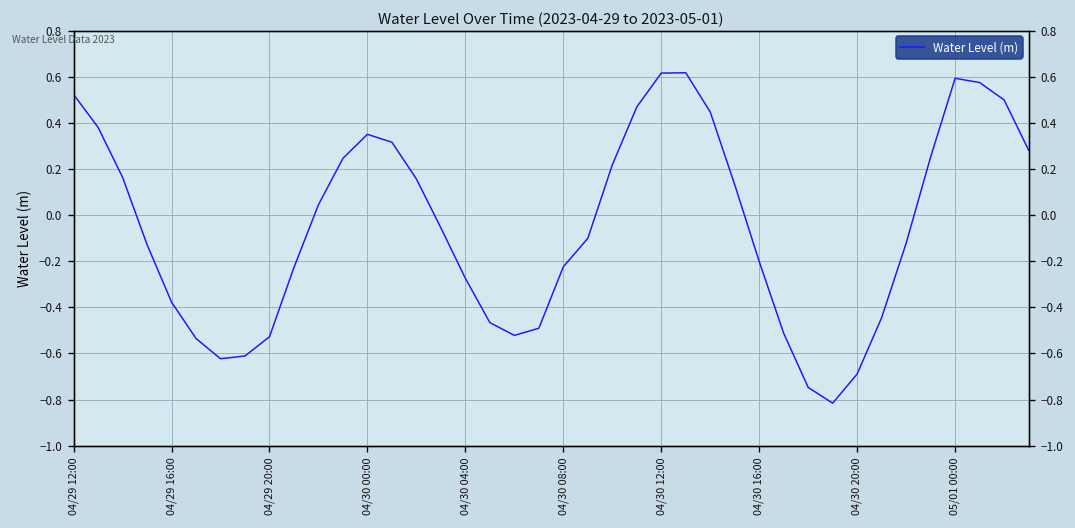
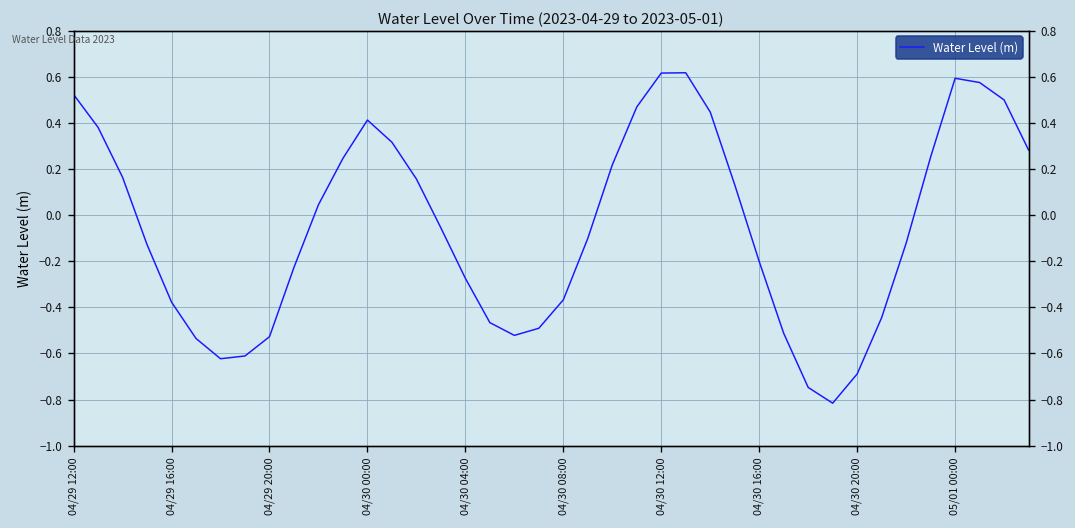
04/30 00:00: 0.35 -> 0.41
04/30 08:00: -0.22 -> -0.37
